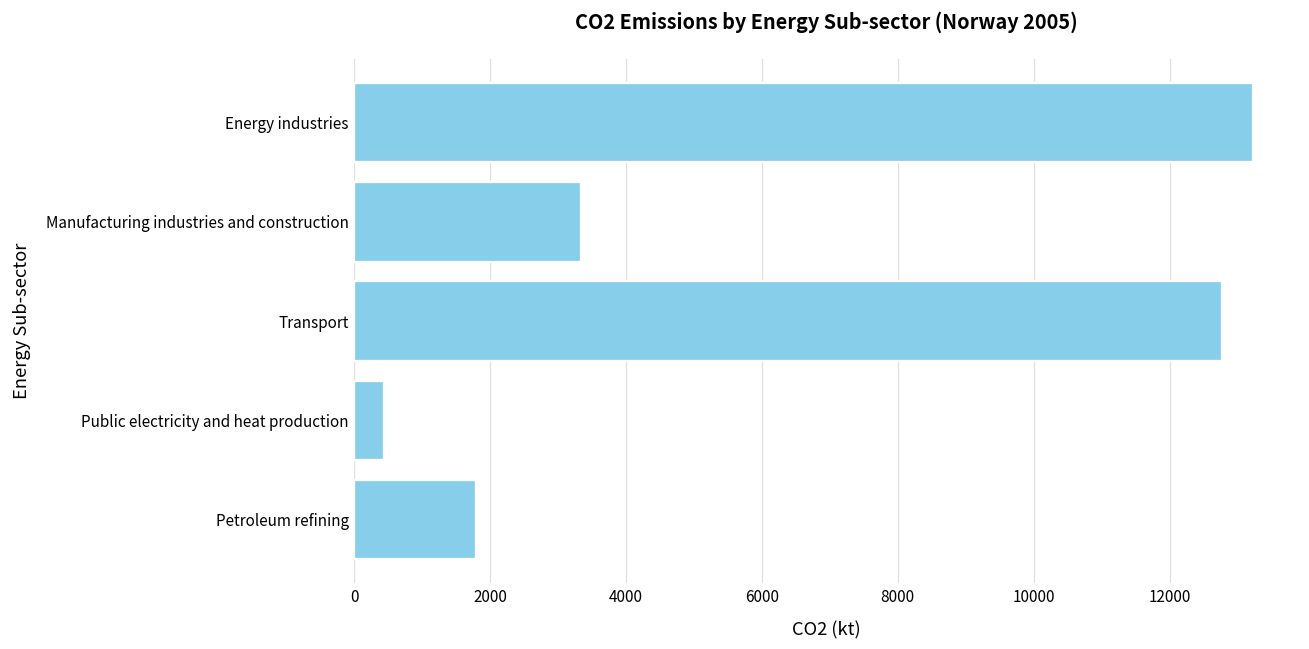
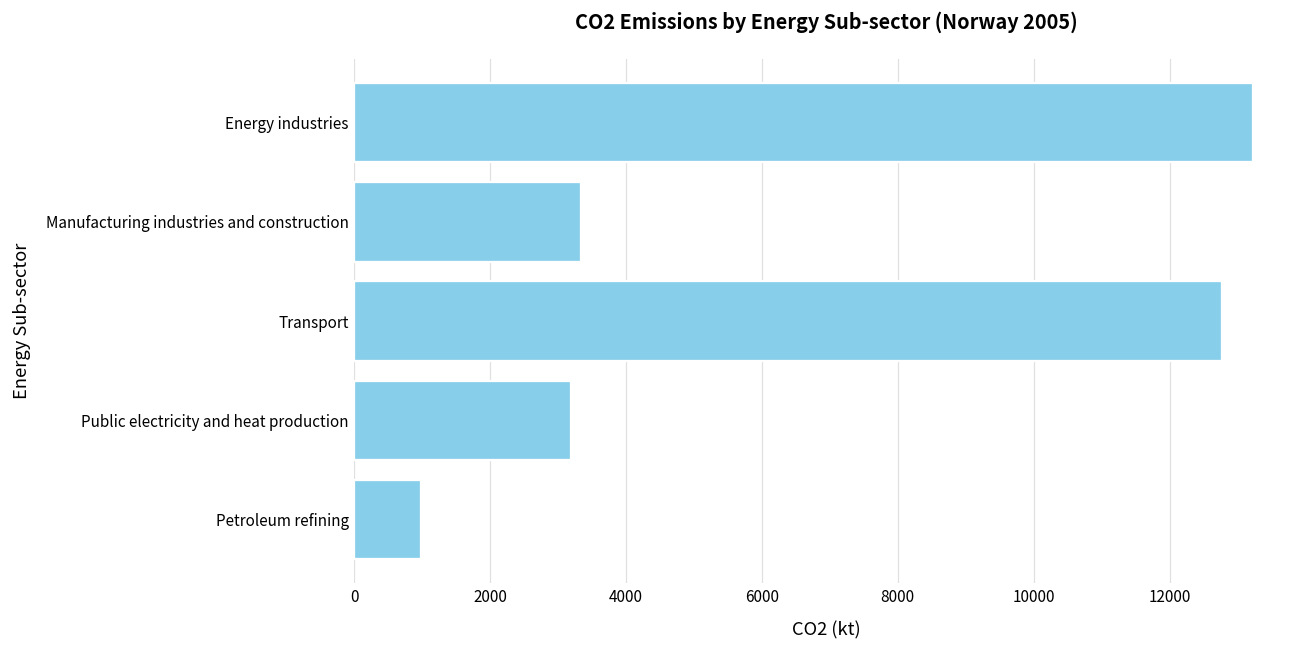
Public electricity and heat production: 400 -> 3200
Petroleum refining: 1800 -> 1000
